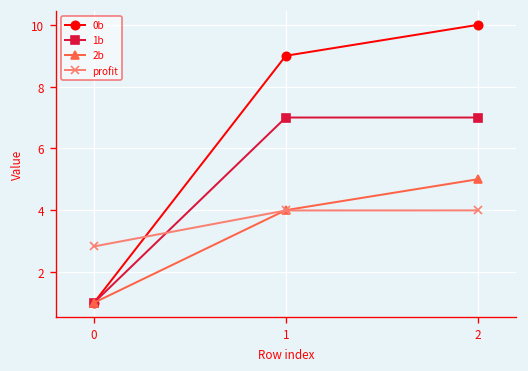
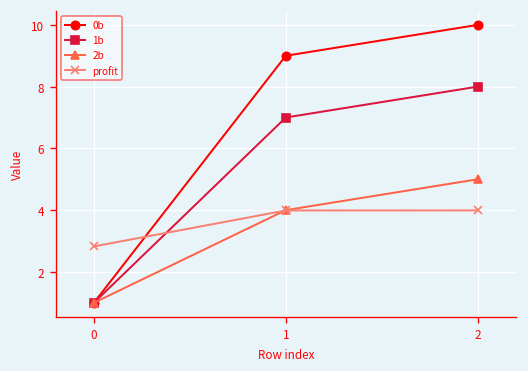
1b, 2: 7 -> 8
